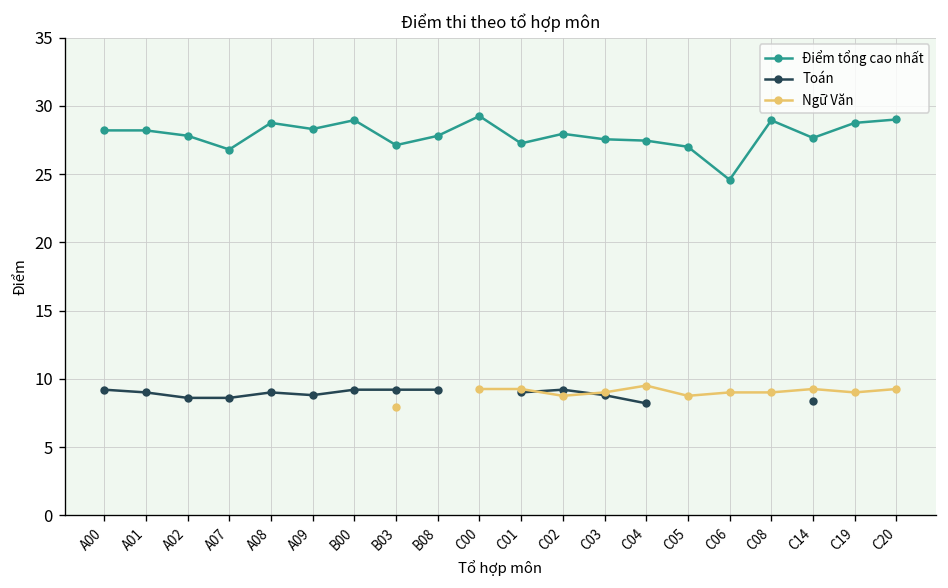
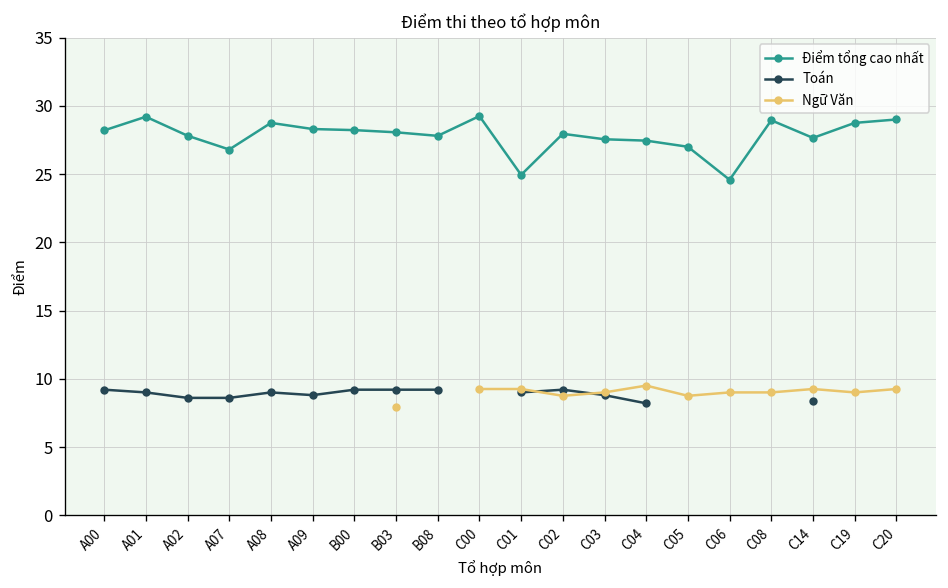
Điểm tổng cao nhất, A01: 28.2 -> 29.2
Điểm tổng cao nhất, B00: 29.0 -> 28.2
Điểm tổng cao nhất, B03: 27.1 -> 28.1
Điểm tổng cao nhất, C01: 27.3 -> 24.9
